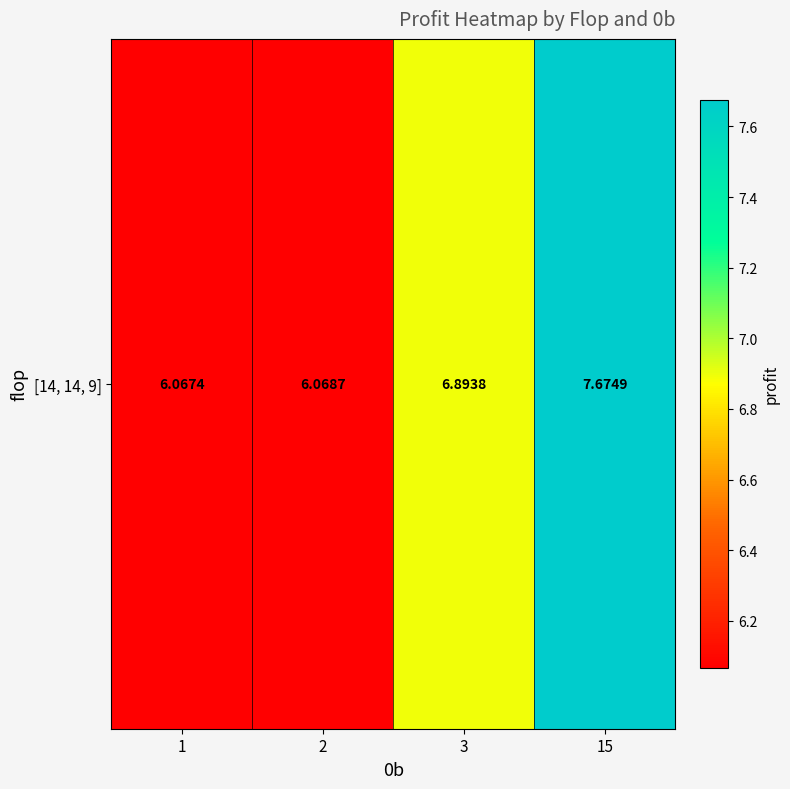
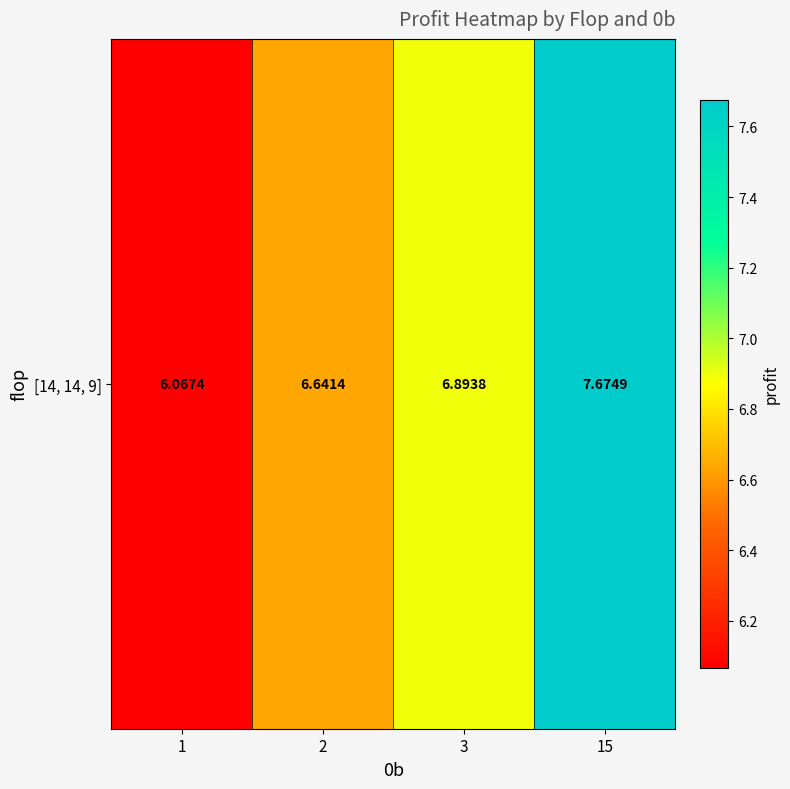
[14, 14, 9], 2: 6.0687 -> 6.6414
